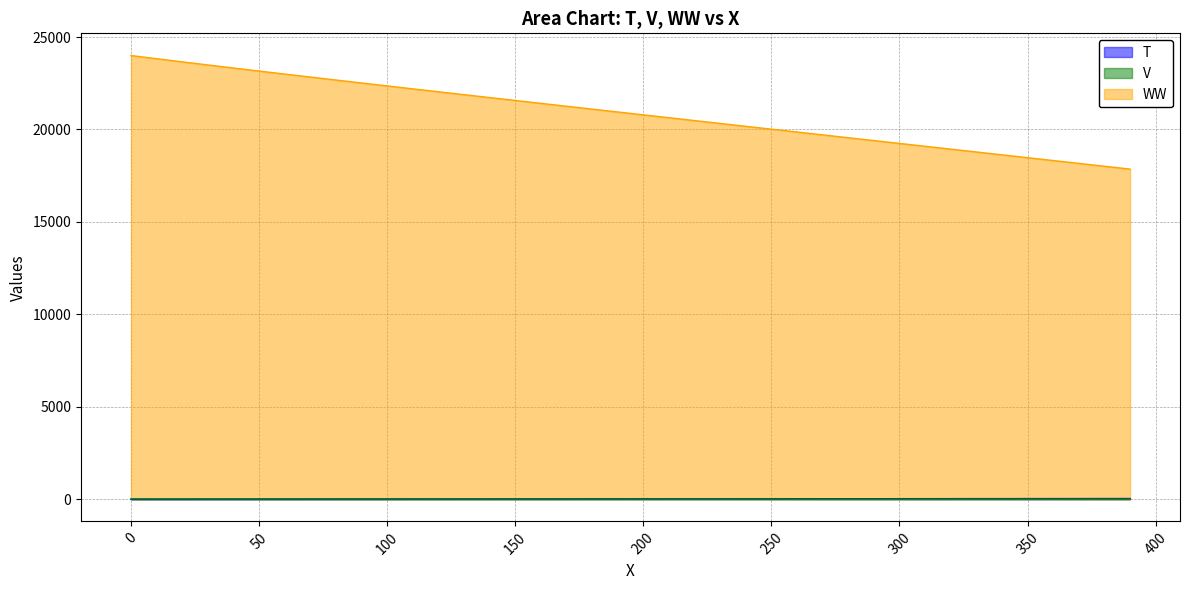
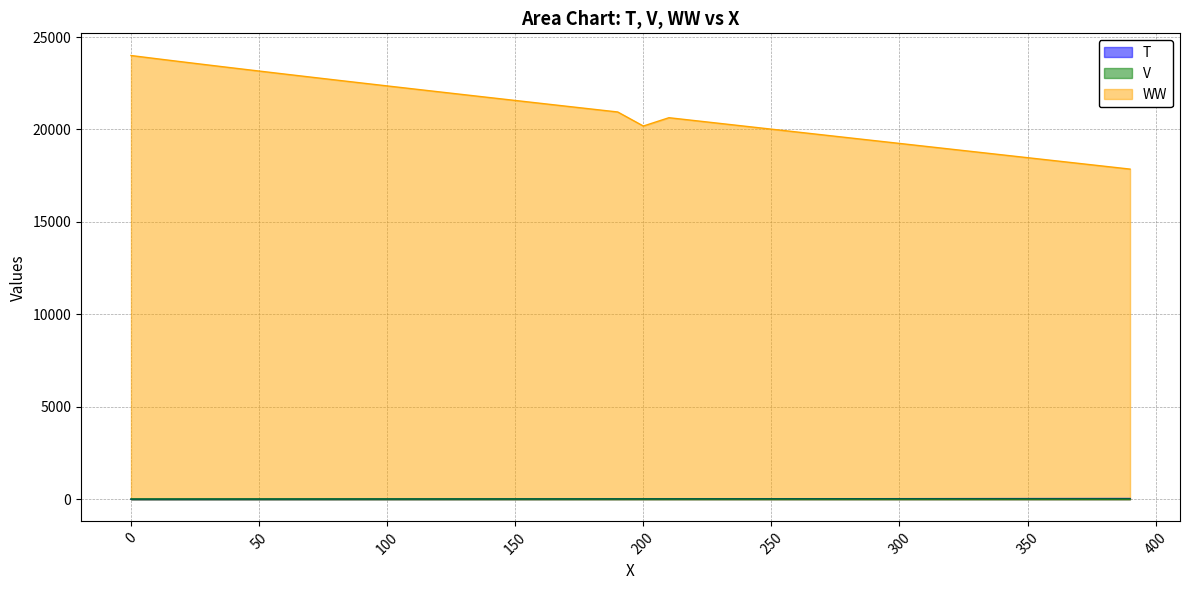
WW, 200: 20800 -> 20200
